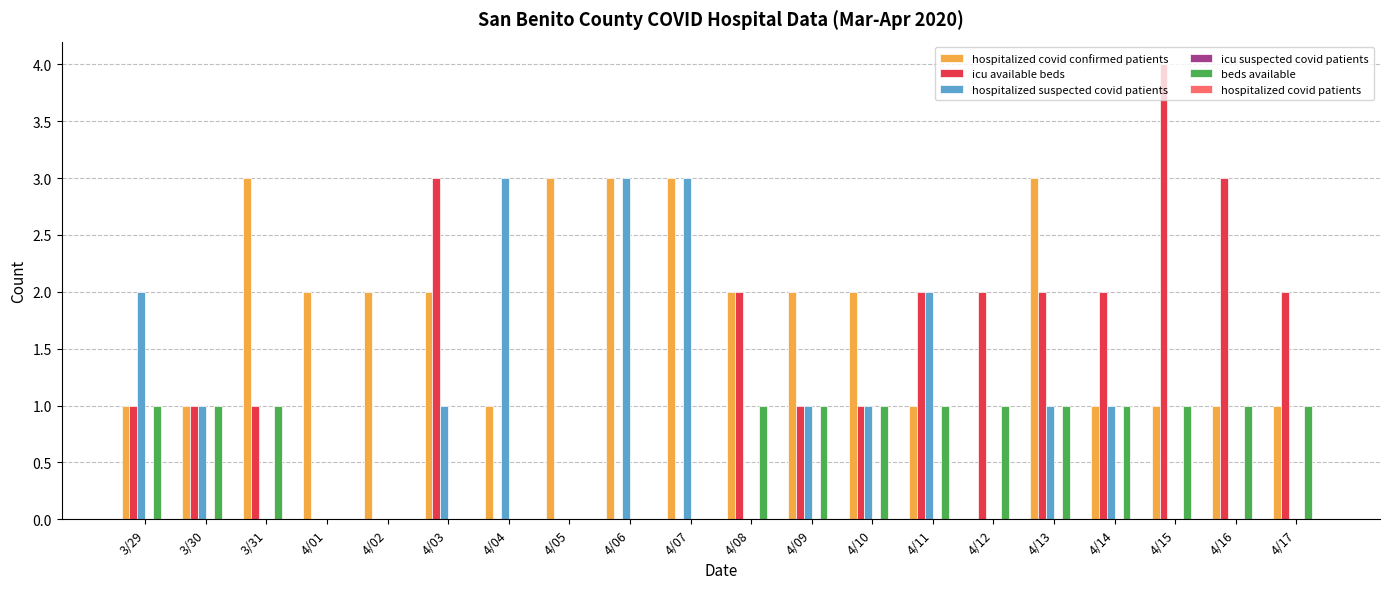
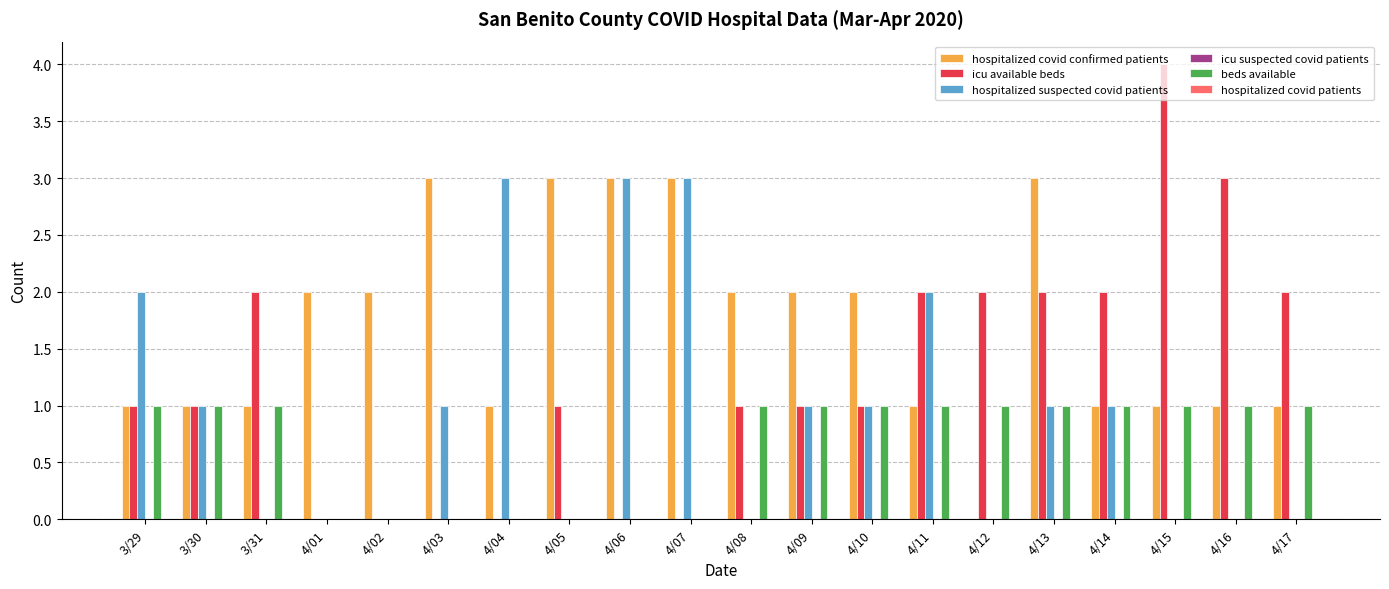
hospitalized covid confirmed patients, 3/31: 3 -> 1
icu available beds, 3/31: 1 -> 2
hospitalized covid confirmed patients, 4/03: 2 -> 3
icu available beds, 4/03: 3 -> 0
icu available beds, 4/05: 0 -> 1
icu available beds, 4/08: 2 -> 1
